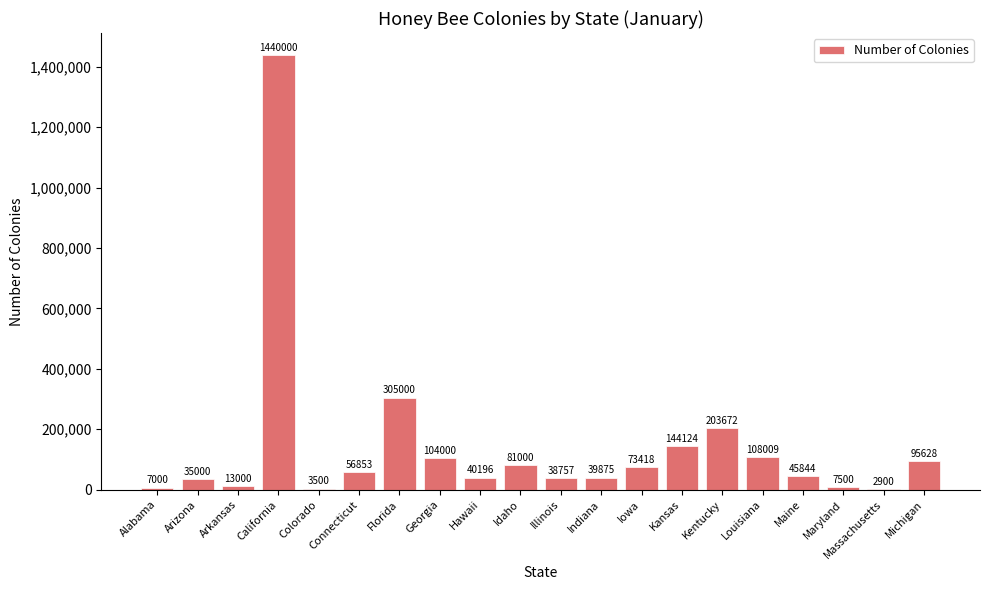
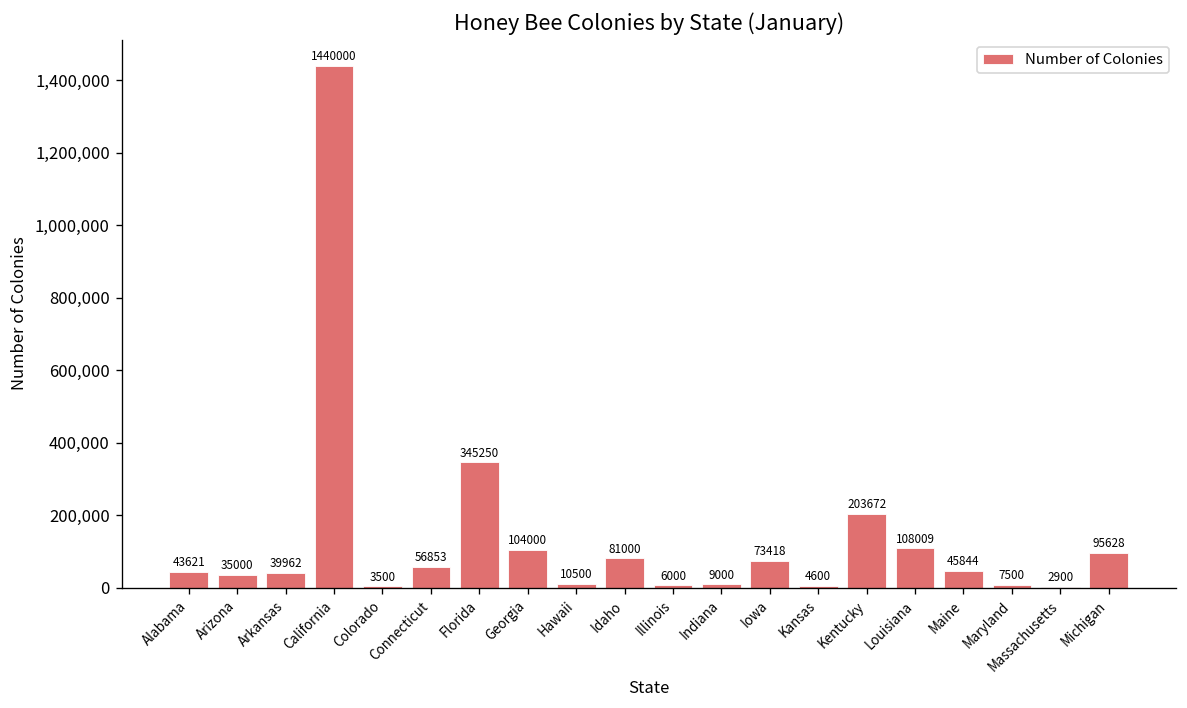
Alabama: 7000 -> 43621
Arkansas: 13000 -> 39962
Florida: 305000 -> 345250
Hawaii: 40196 -> 10500
Illinois: 38757 -> 6000
Indiana: 39875 -> 9000
Kansas: 144124 -> 4600
